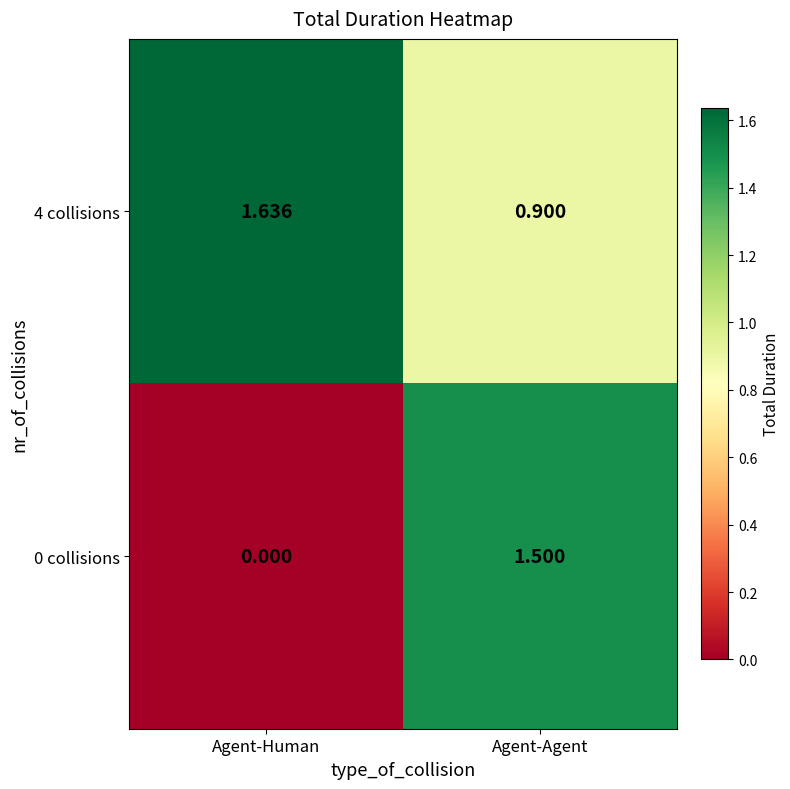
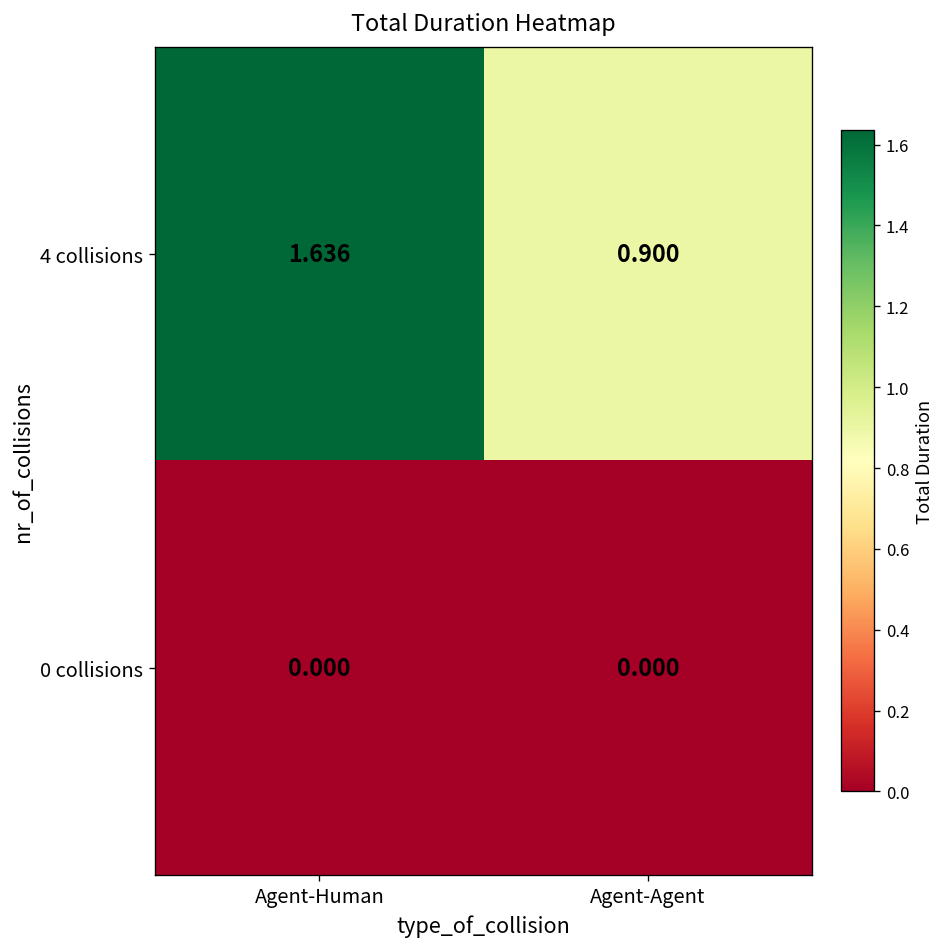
0 collisions, Agent-Agent: 1.500 -> 0.000
